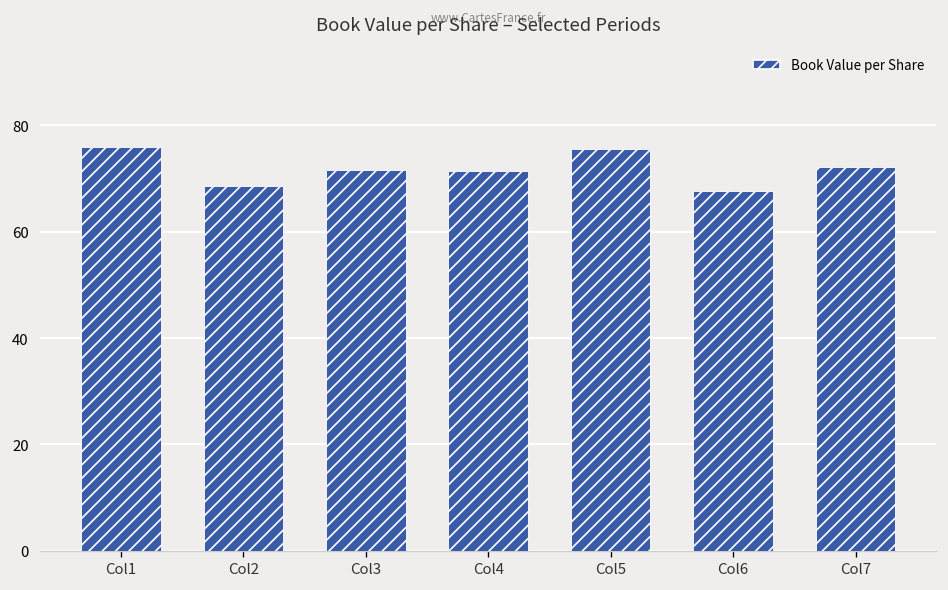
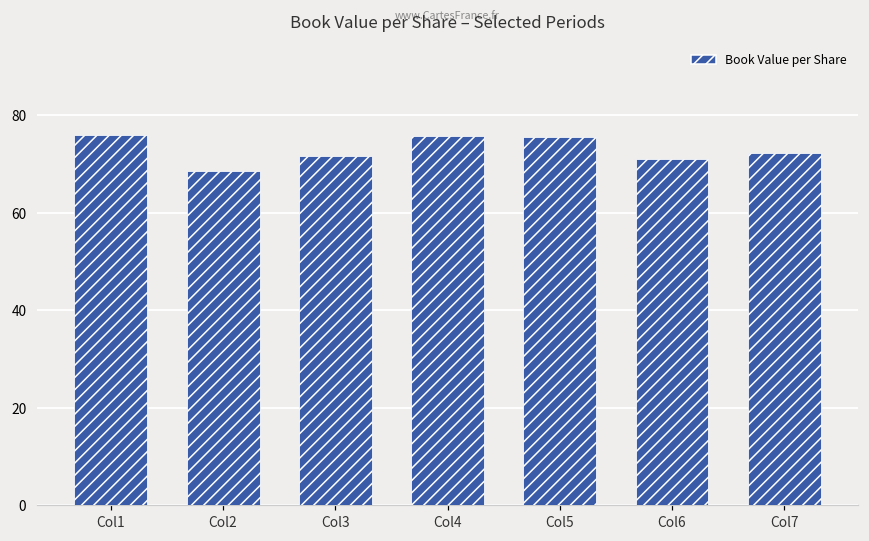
Col4: 71 -> 76
Col6: 68 -> 71
